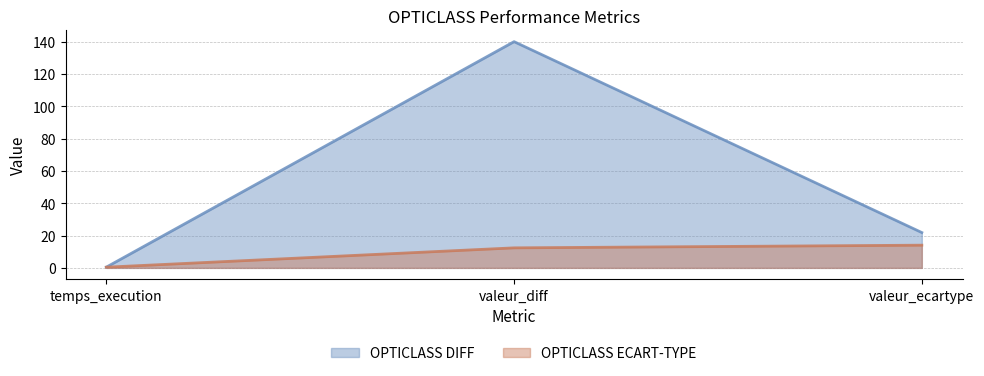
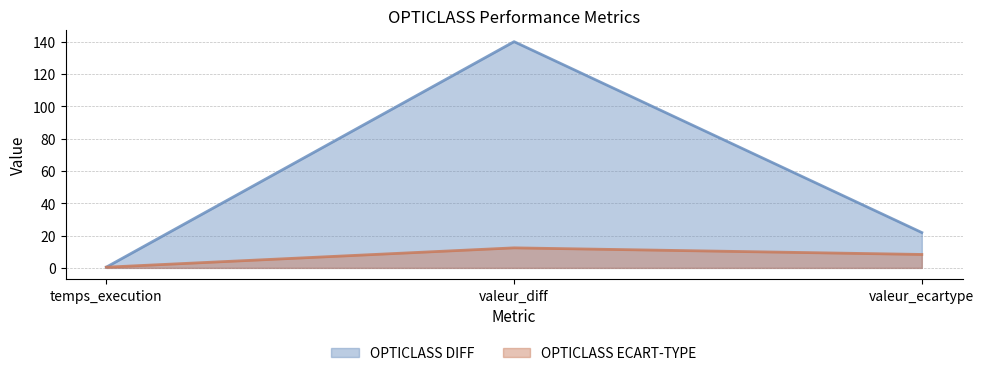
OPTICLASS ECART-TYPE, valeur_ecartype: 14 -> 8
